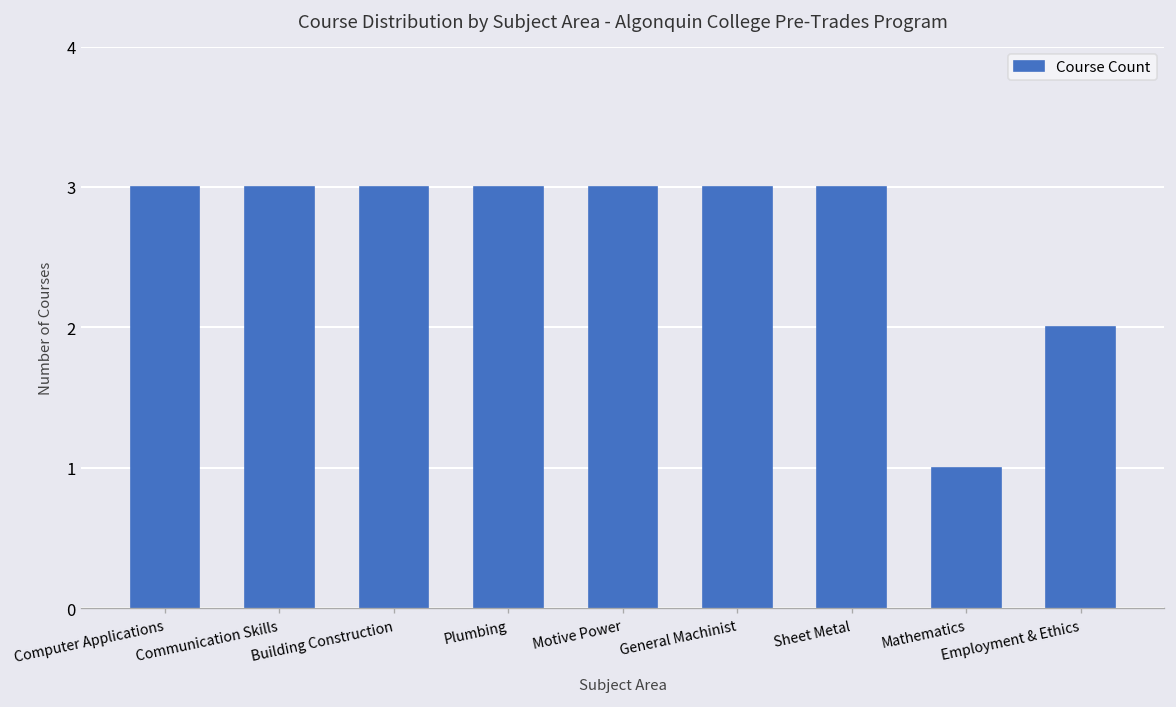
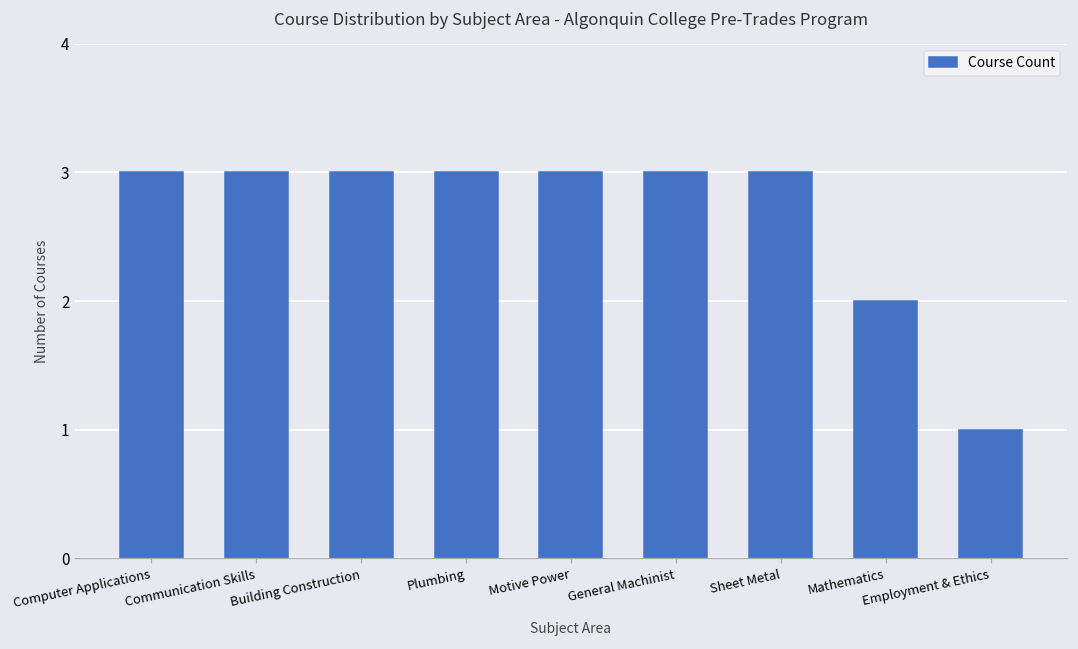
Mathematics: 1 -> 2
Employment & Ethics: 2 -> 1
